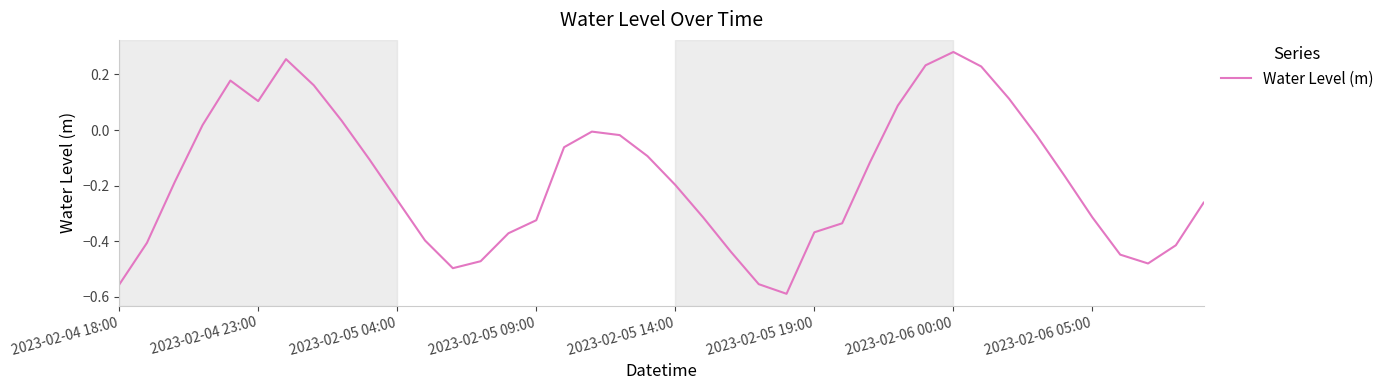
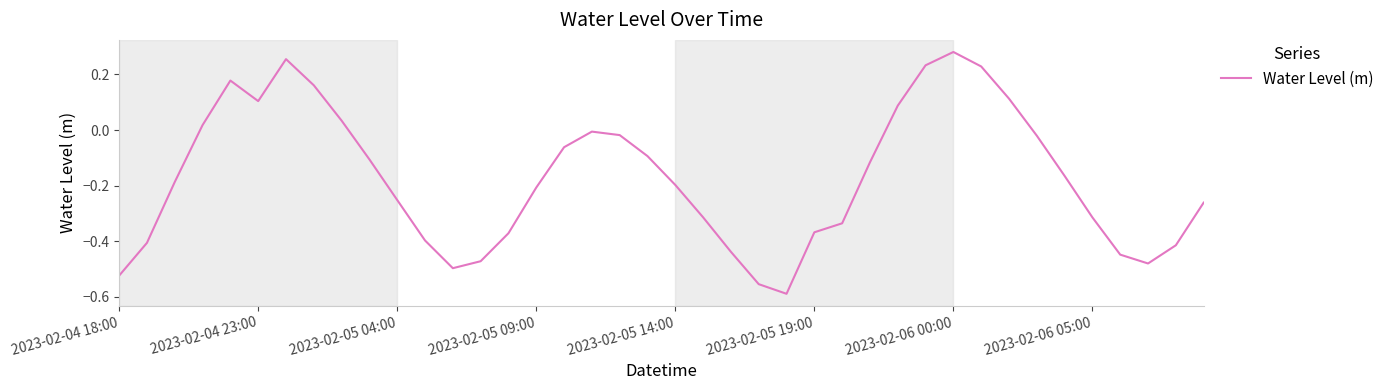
2023-02-04 18:00: -0.56 -> -0.52
2023-02-05 09:00: -0.32 -> -0.21
